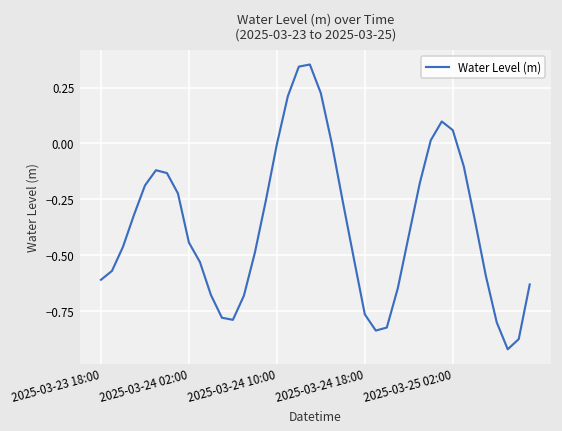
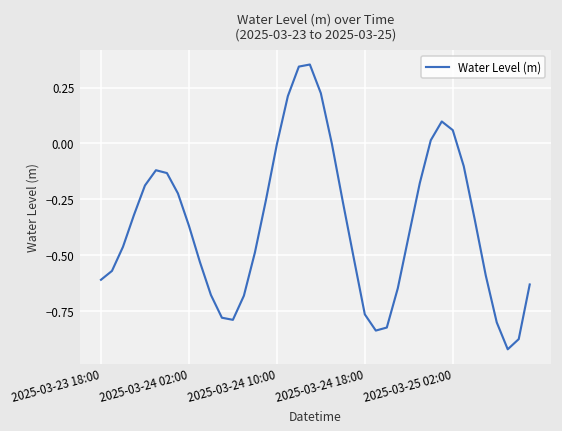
2025-03-24 02:00: -0.44 -> -0.37
